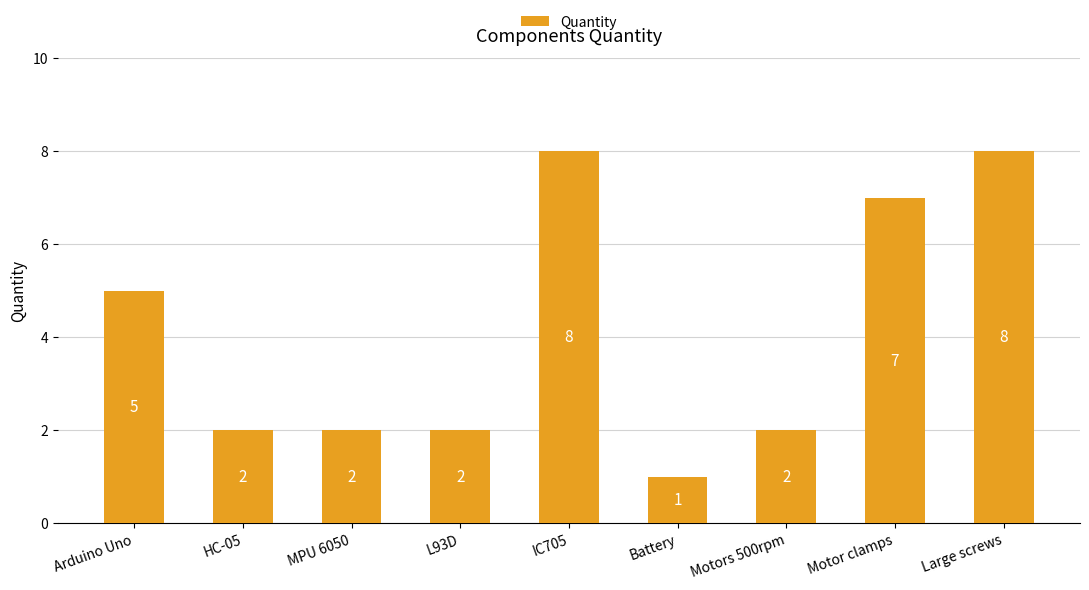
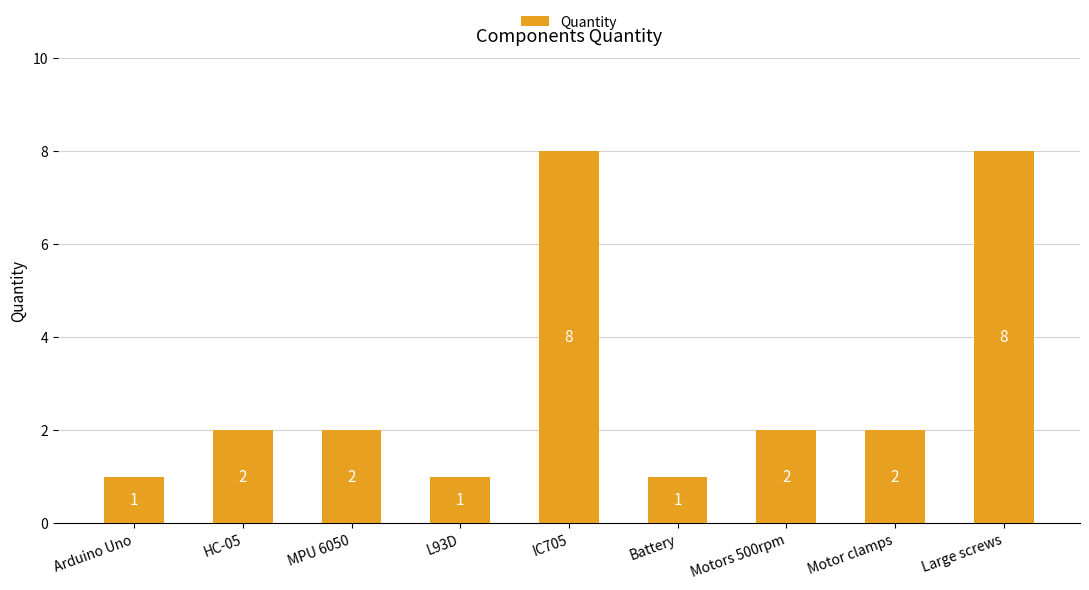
Arduino Uno: 5 -> 1
L93D: 2 -> 1
Motor clamps: 7 -> 2
